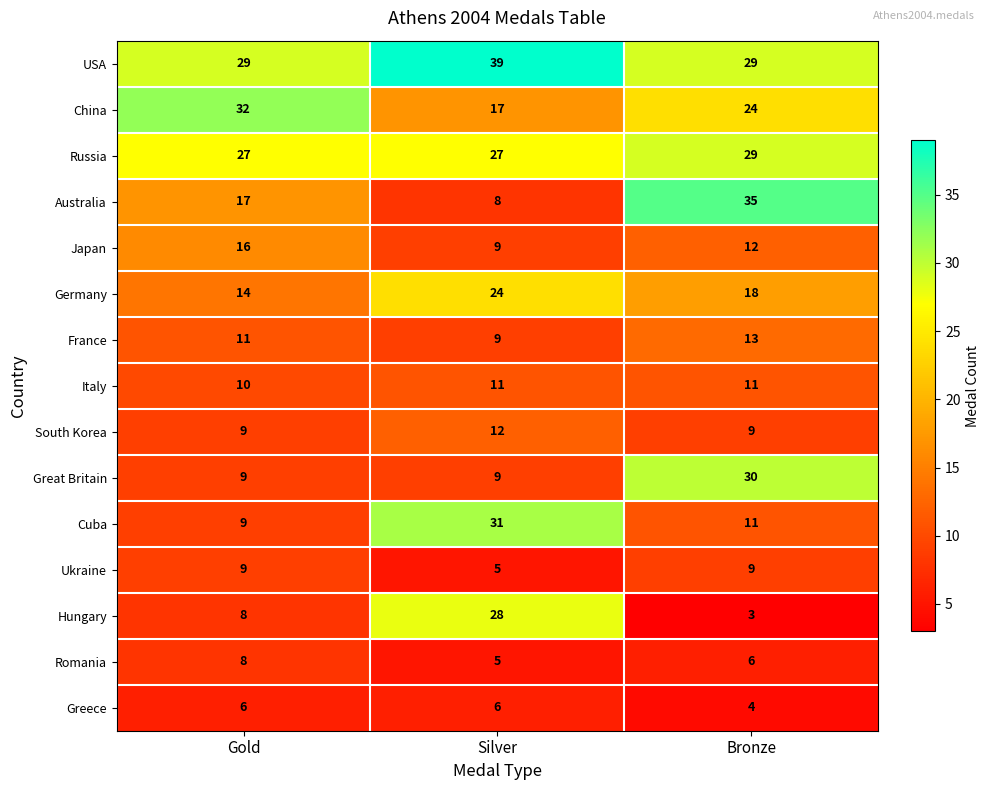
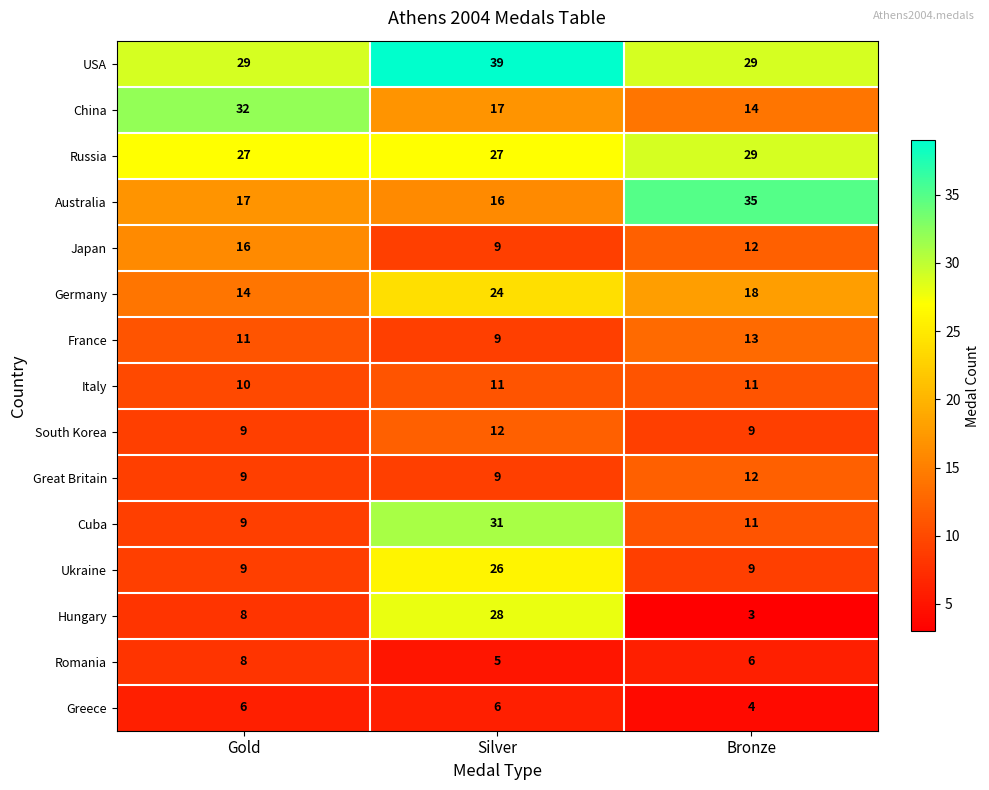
China, Bronze: 24 -> 14
Australia, Silver: 8 -> 16
Great Britain, Bronze: 30 -> 12
Ukraine, Silver: 5 -> 26
